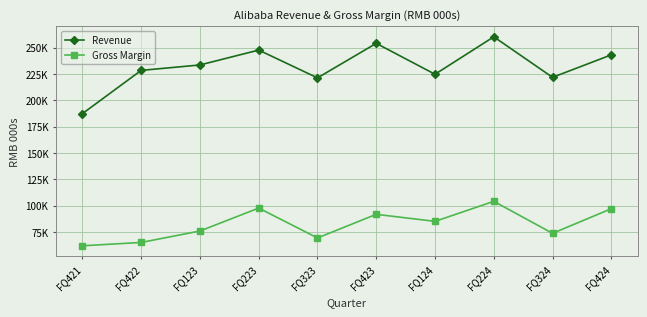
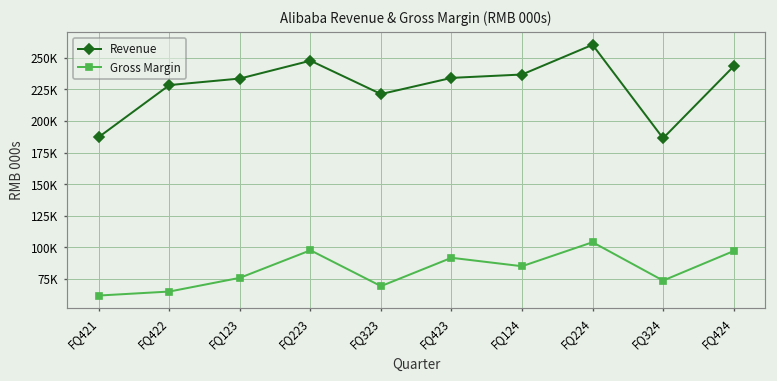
Revenue, FQ423: 254000 -> 234000
Revenue, FQ124: 225000 -> 237000
Revenue, FQ324: 222000 -> 186000
